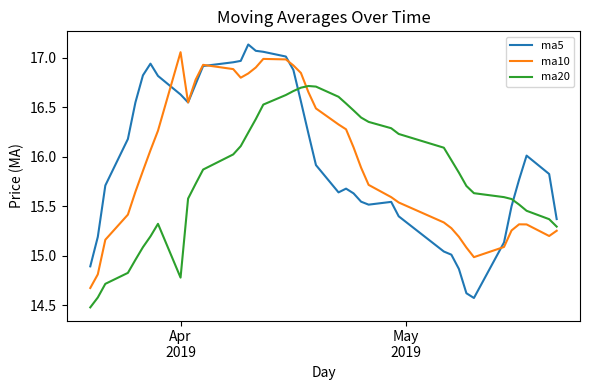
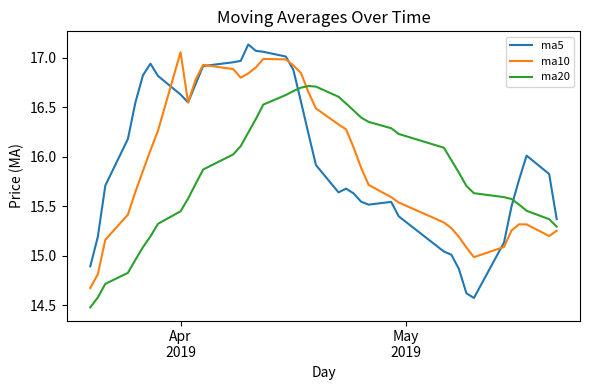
ma20, Apr 2019: 14.8 -> 15.4
